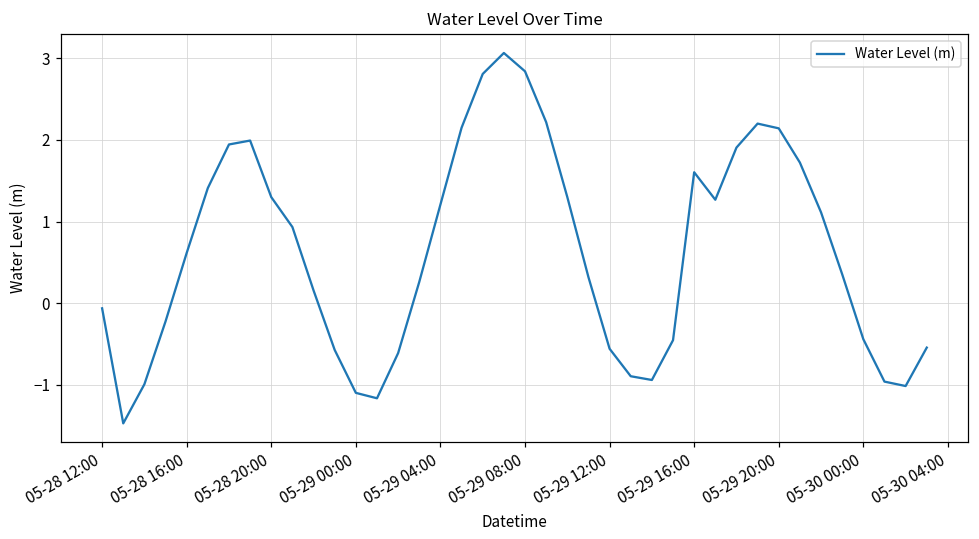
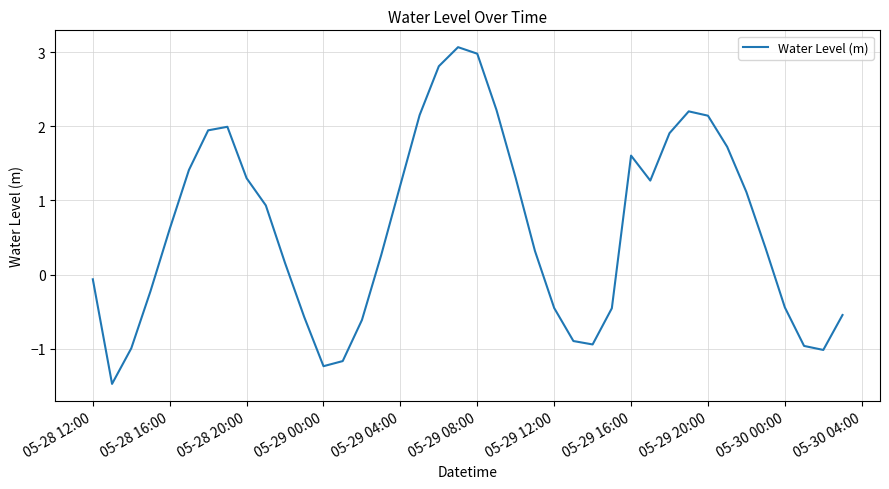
05-29 00:00: -1.1 -> -1.2
05-29 08:00: 2.8 -> 3.0
05-29 12:00: -0.6 -> -0.4
